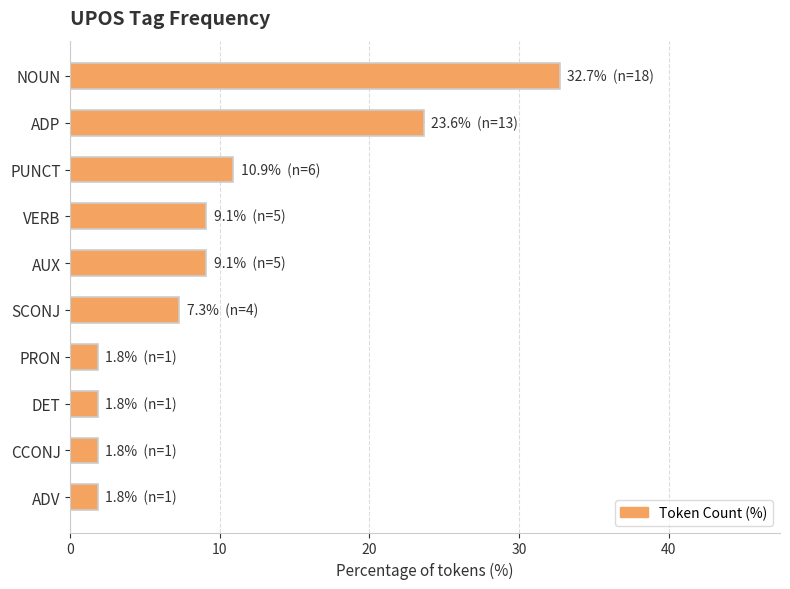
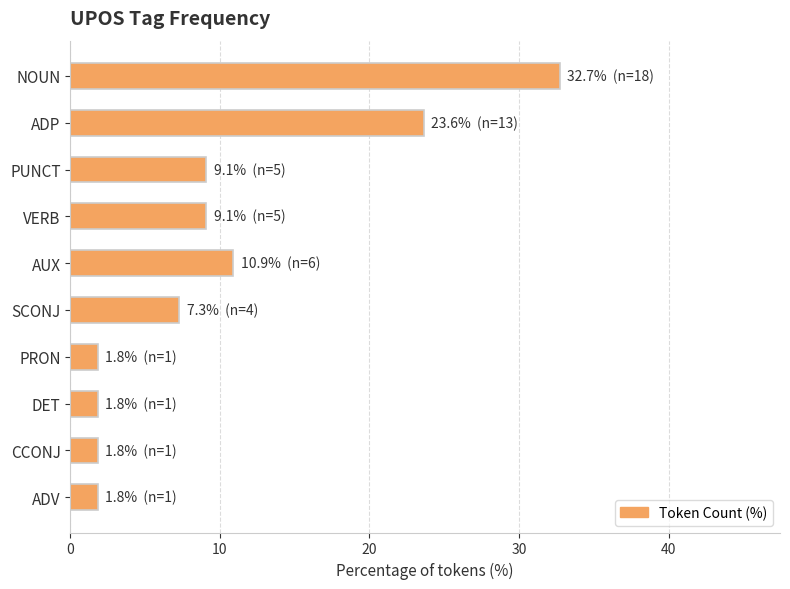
PUNCT: 10.9% (n=6) -> 9.1% (n=5)
AUX: 9.1% (n=5) -> 10.9% (n=6)
